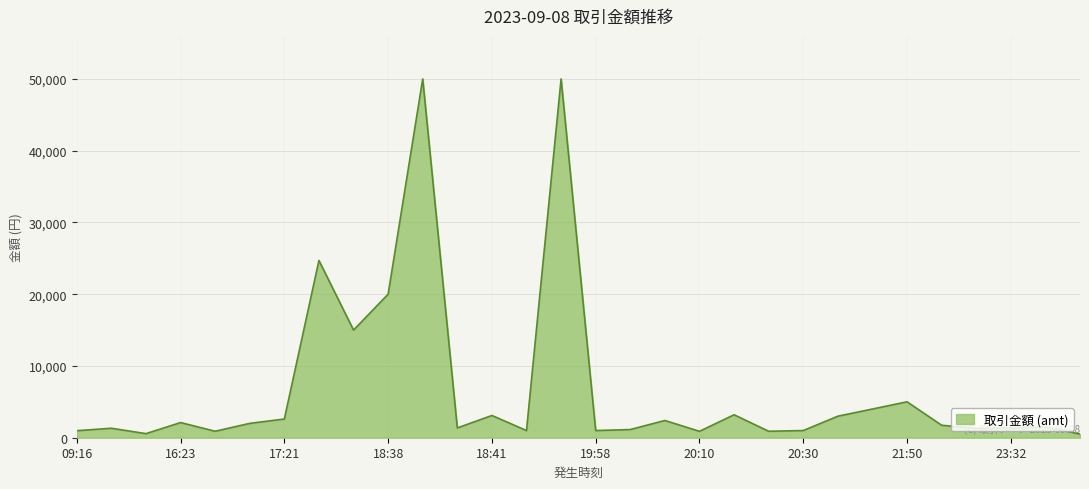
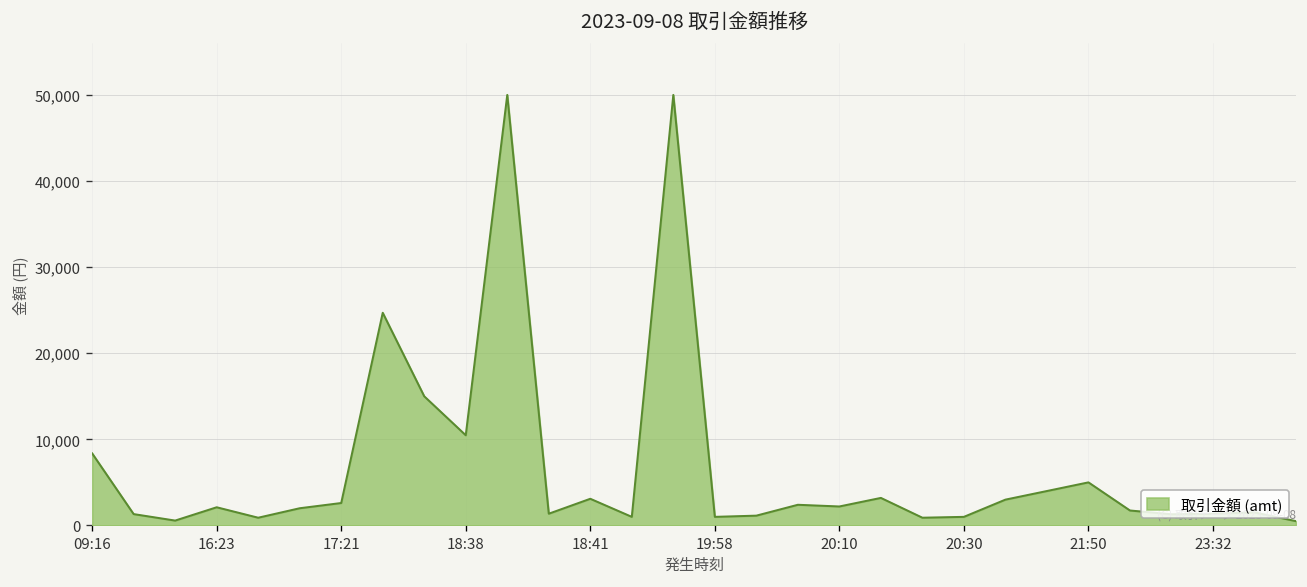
09:16: 1,000 -> 8,000
18:38: 20,000 -> 10,000
20:10: 1,000 -> 2,000
